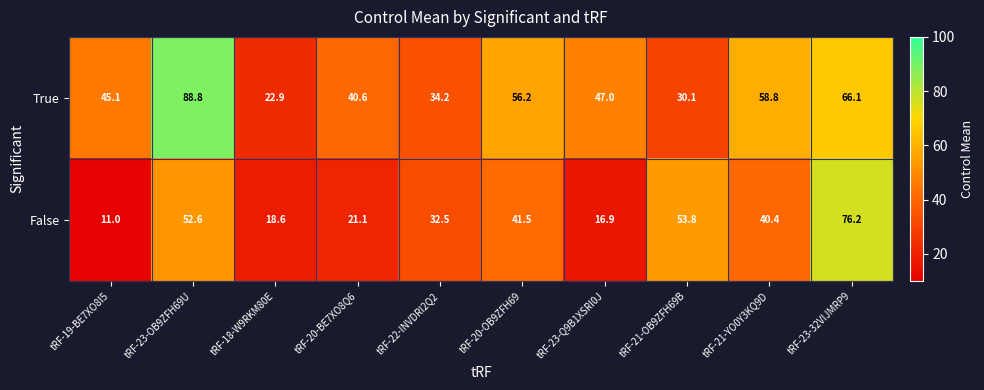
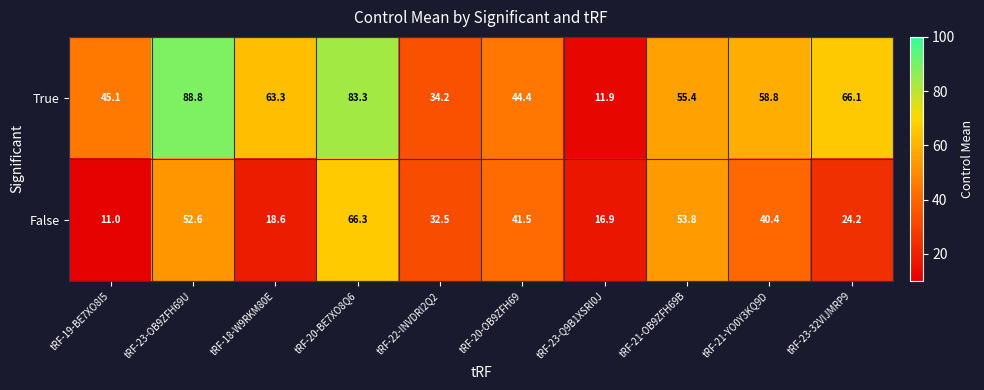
True, tRF-18-W9RKM80E: 22.9 -> 63.3
True, tRF-20-BE7XO8Q6: 40.6 -> 83.3
True, tRF-20-OB9ZFH69: 56.2 -> 44.4
True, tRF-23-Q9B1XSRI0J: 47.0 -> 11.9
True, tRF-21-OB9ZFH69B: 30.1 -> 55.4
False, tRF-20-BE7XO8Q6: 21.1 -> 66.3
False, tRF-23-32VIJMRP9: 76.2 -> 24.2
